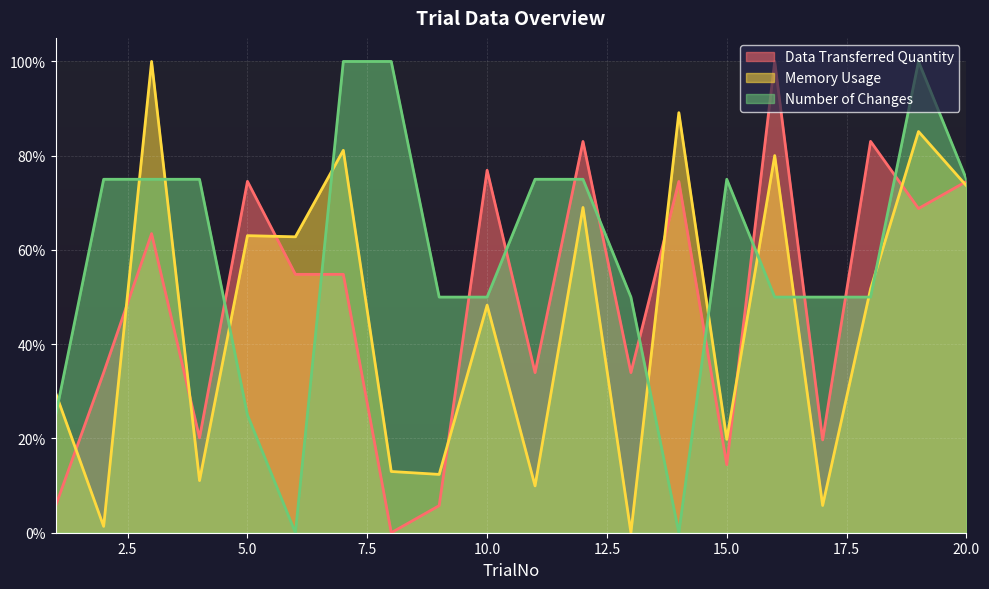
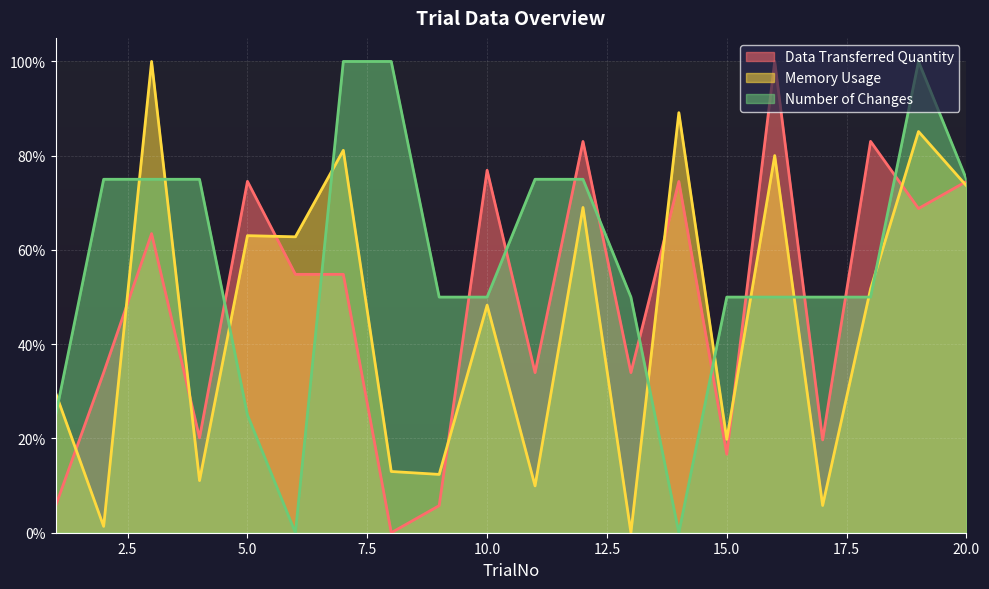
Data Transferred Quantity, 15.0: 14% -> 17%
Number of Changes, 15.0: 75% -> 50%
